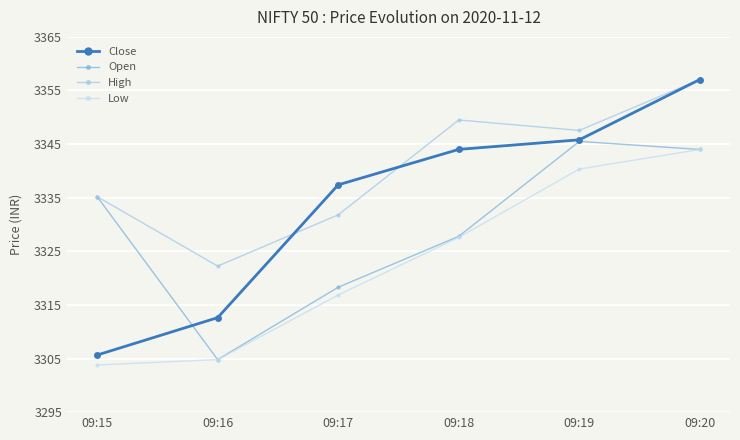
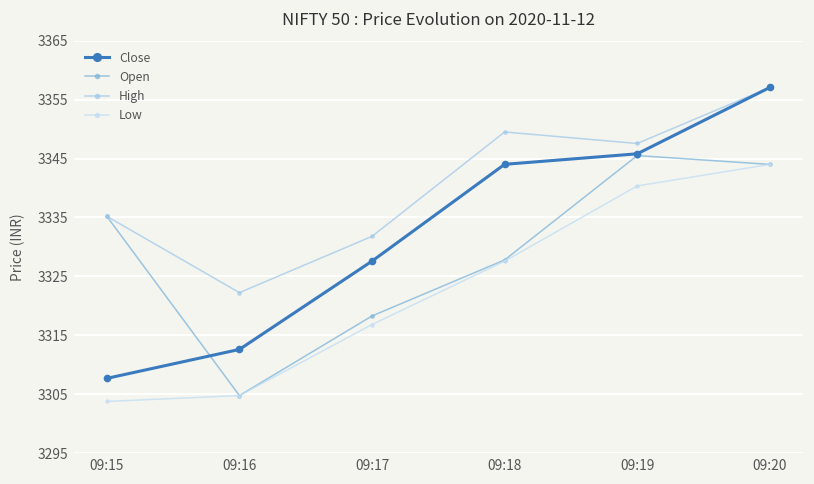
Close, 09:15: 3306 -> 3308
Close, 09:17: 3337 -> 3328
